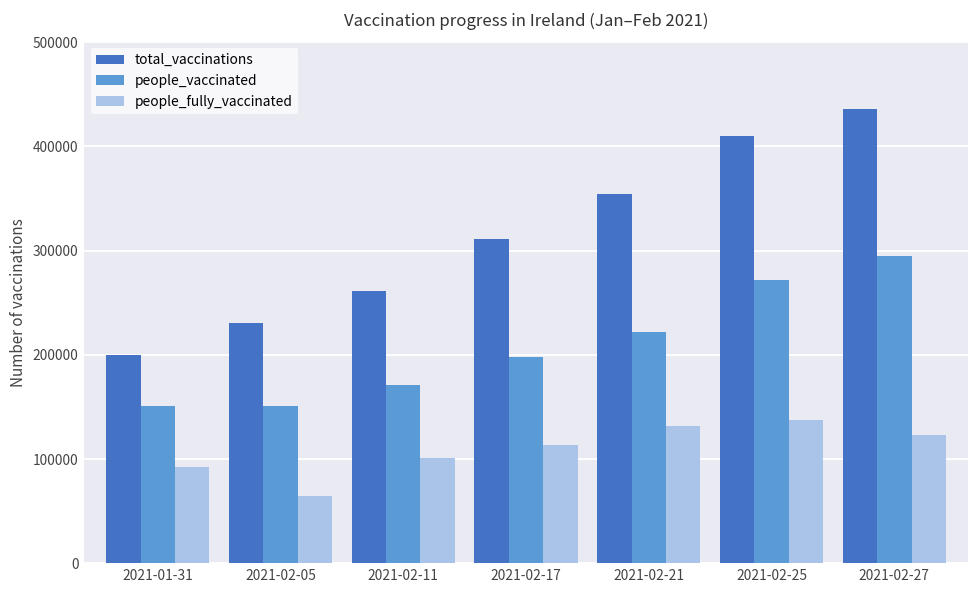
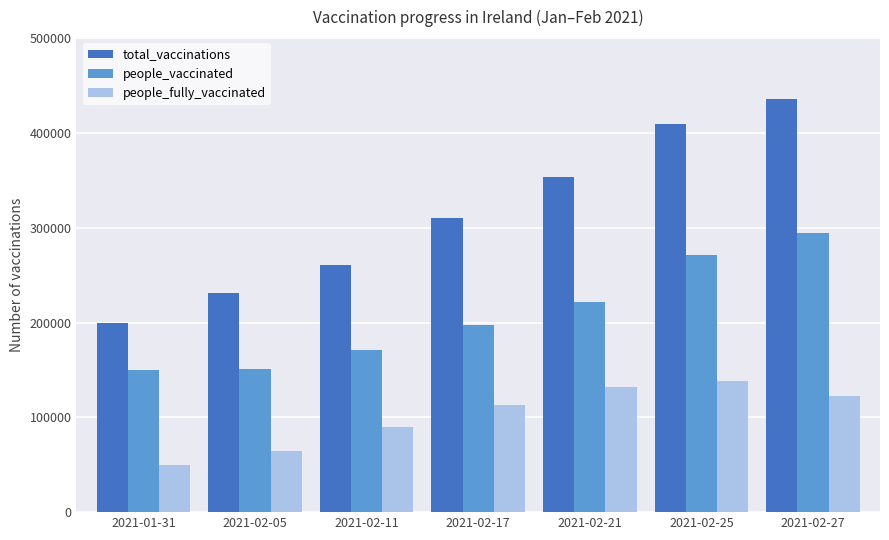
people_fully_vaccinated, 2021-01-31: 90000 -> 50000
people_fully_vaccinated, 2021-02-11: 100000 -> 90000
